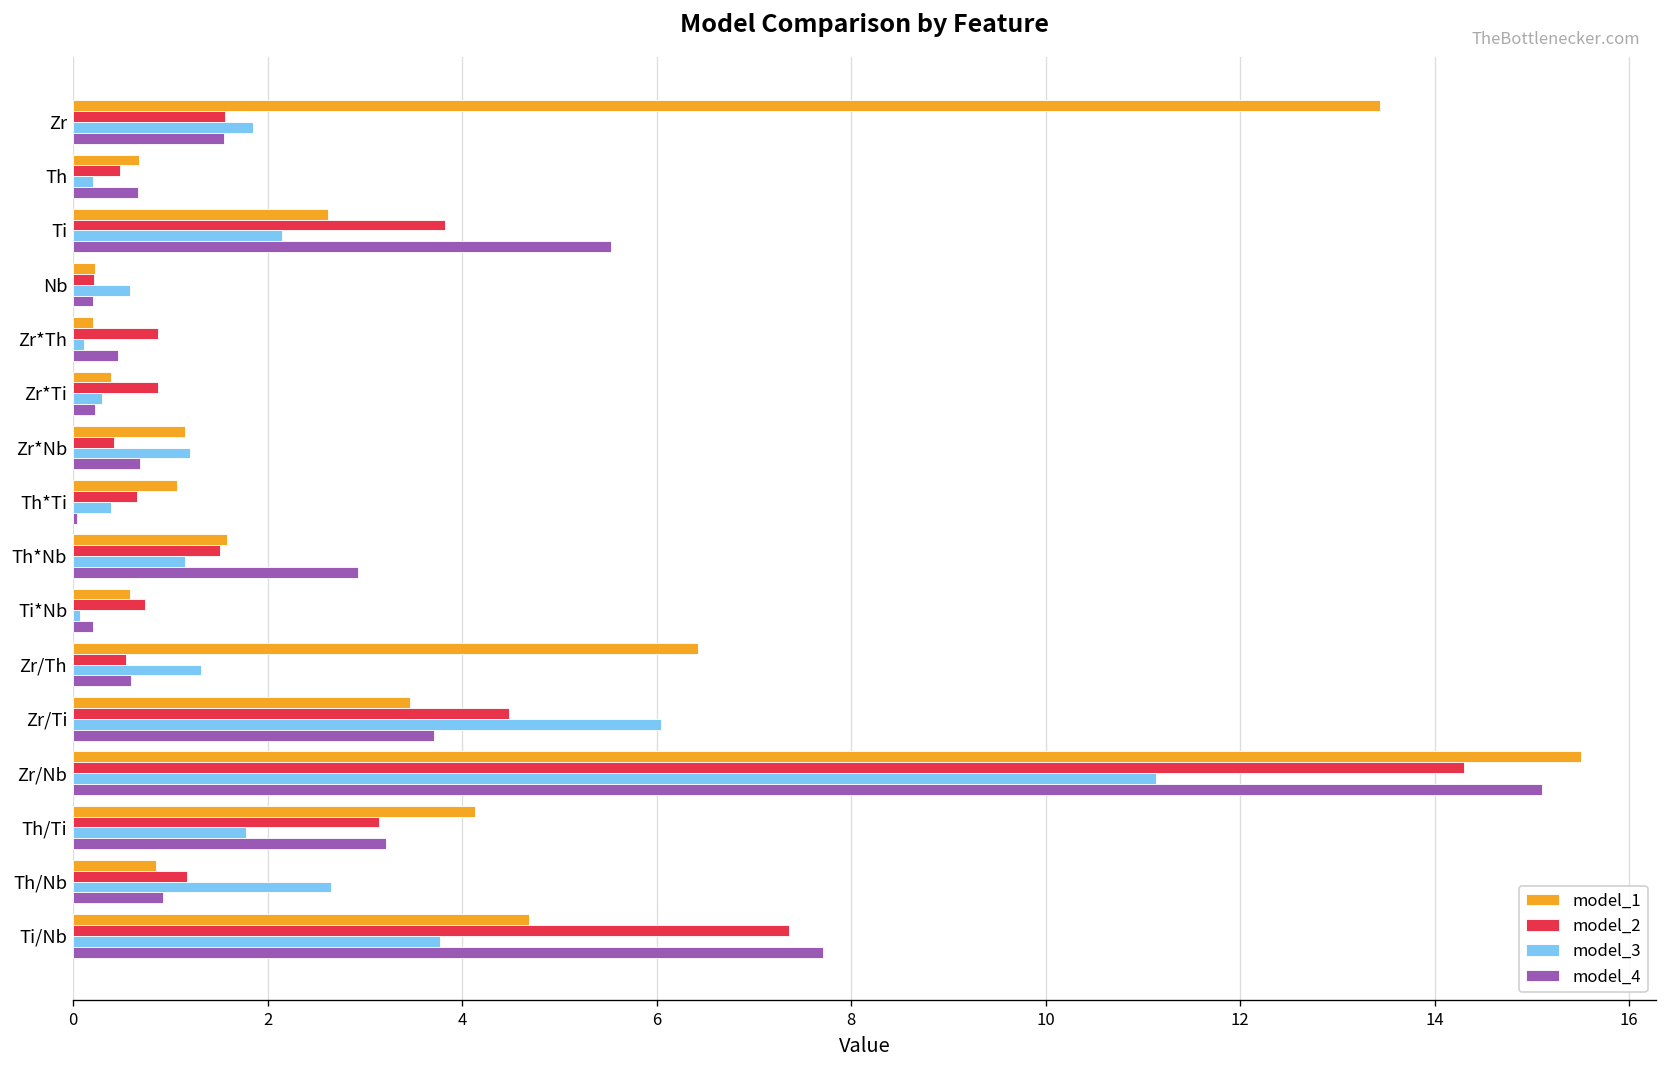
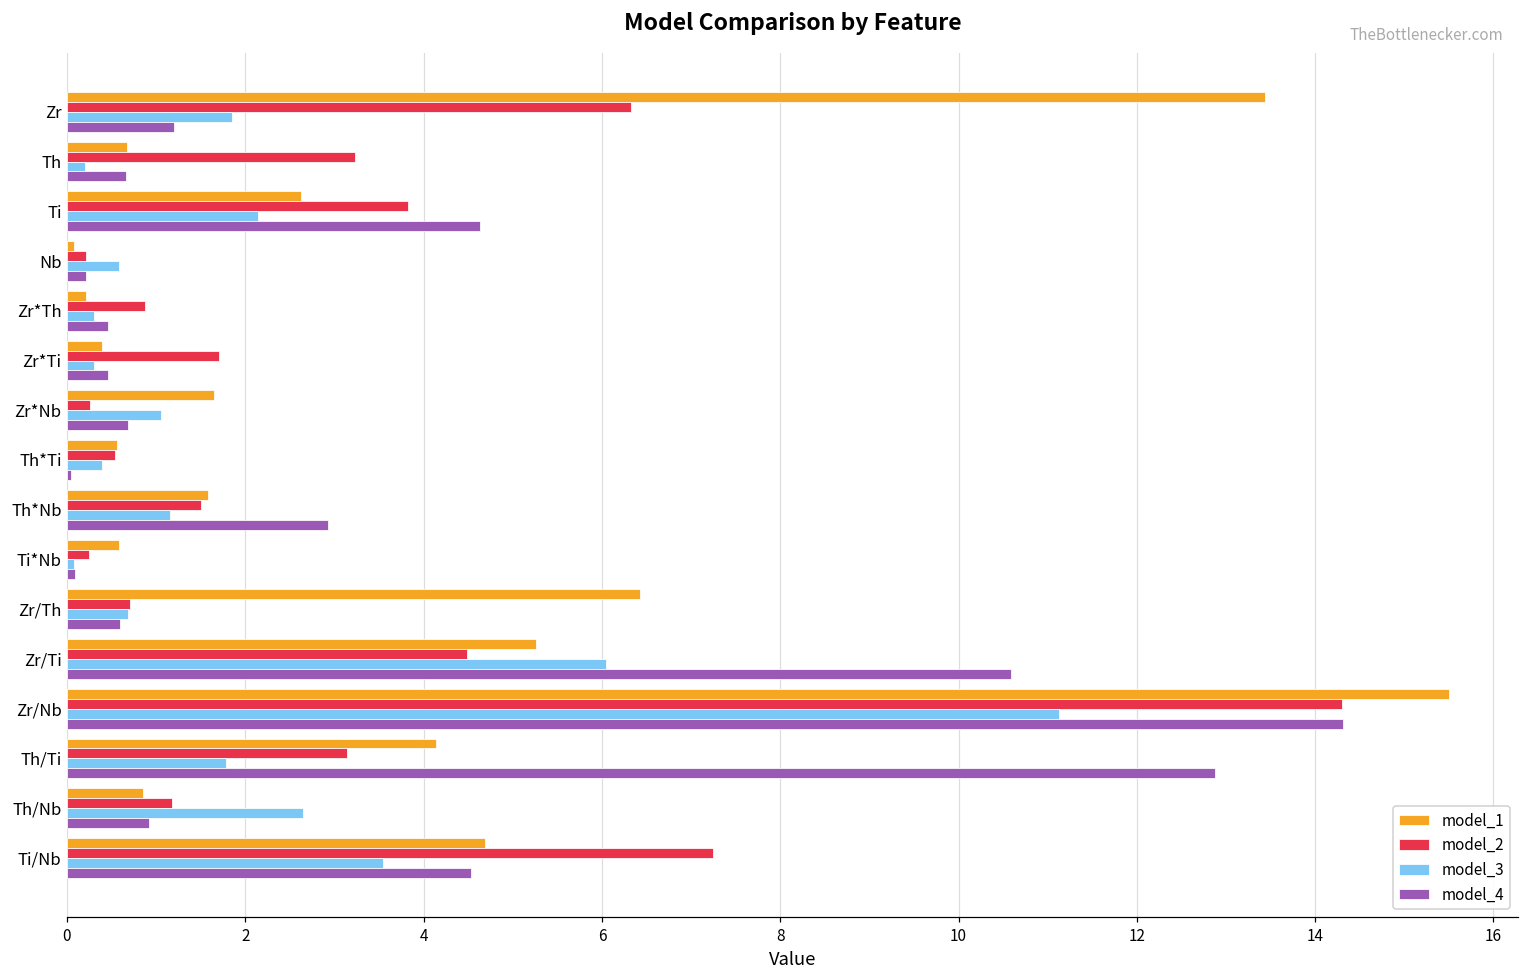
model_2, Zr: 1.6 -> 6.3
model_4, Zr: 1.6 -> 1.2
model_2, Th: 0.5 -> 3.2
model_4, Ti: 5.5 -> 4.6
model_1, Nb: 0.2 -> 0.1
model_3, Zr*Th: 0.1 -> 0.3
model_2, Zr*Ti: 0.9 -> 1.7
model_4, Zr*Ti: 0.2 -> 0.5
model_1, Zr*Nb: 1.2 -> 1.6
model_2, Zr*Nb: 0.4 -> 0.3
model_3, Zr*Nb: 1.2 -> 1.1
model_1, Th*Ti: 1.1 -> 0.6
model_2, Th*Ti: 0.7 -> 0.5
model_2, Ti*Nb: 0.7 -> 0.2
model_4, Ti*Nb: 0.2 -> 0.1
model_2, Zr/Th: 0.5 -> 0.7
model_3, Zr/Th: 1.3 -> 0.7
model_1, Zr/Ti: 3.5 -> 5.3
model_4, Zr/Ti: 3.7 -> 10.6
model_4, Zr/Nb: 15.1 -> 14.3
model_4, Th/Ti: 3.2 -> 12.9
model_2, Ti/Nb: 7.4 -> 7.2
model_3, Ti/Nb: 3.8 -> 3.5
model_4, Ti/Nb: 7.7 -> 4.5
